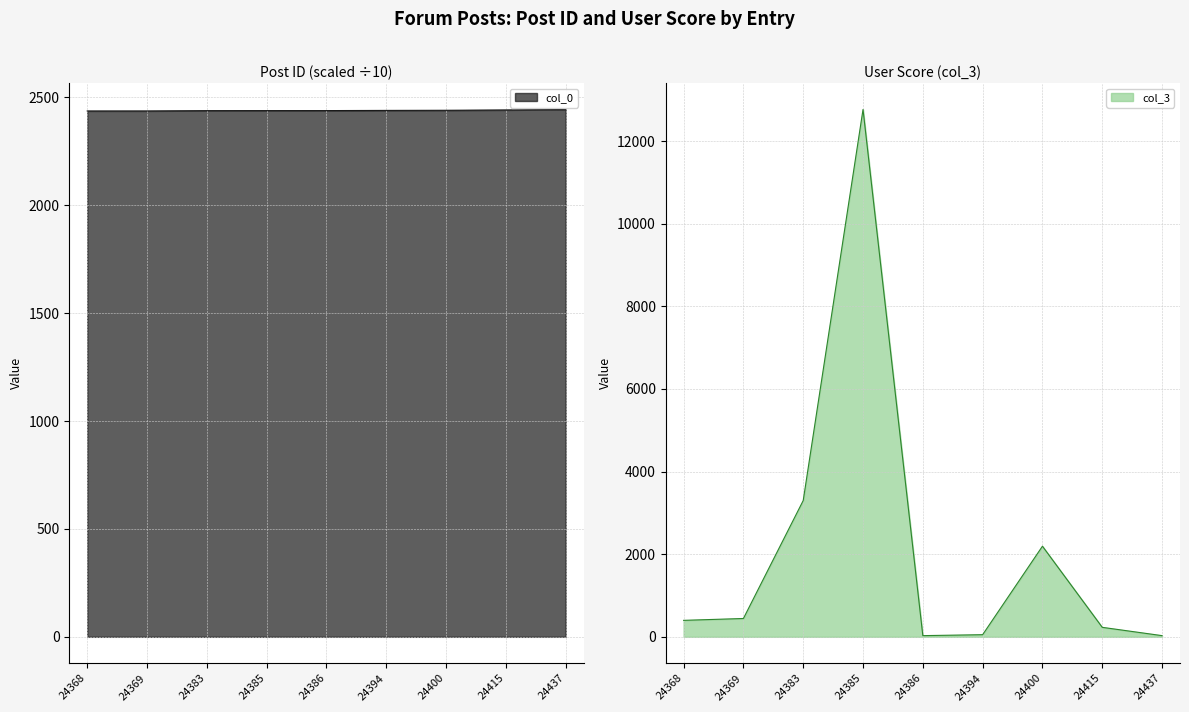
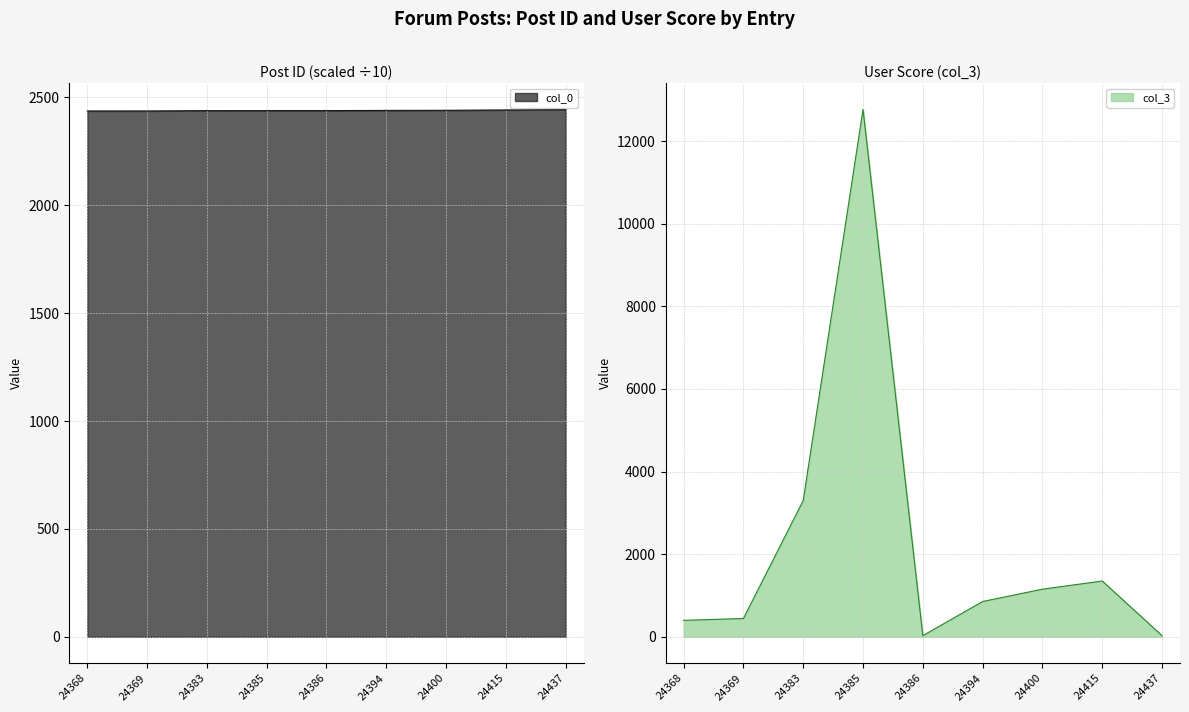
User Score (col_3), 24394: 100 -> 900
User Score (col_3), 24400: 2200 -> 1200
User Score (col_3), 24415: 200 -> 1400
